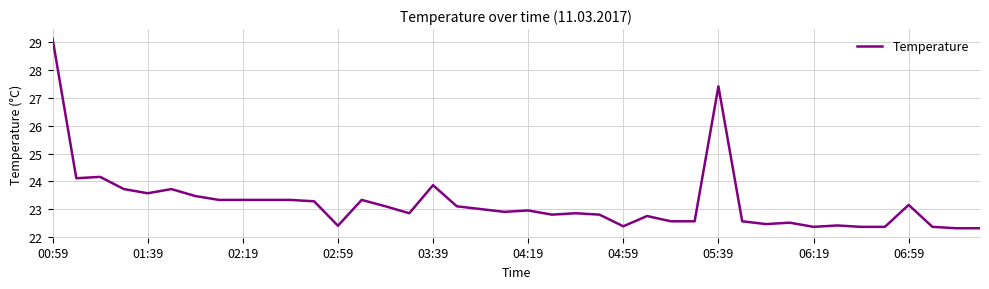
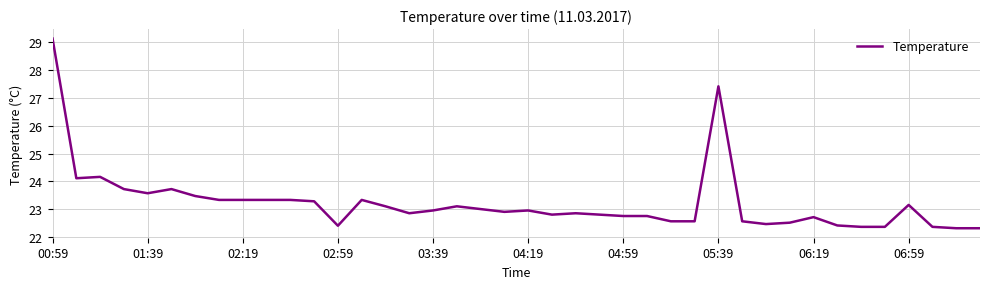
03:39: 23.9 -> 23.0
04:59: 22.4 -> 22.8
06:19: 22.4 -> 22.7
